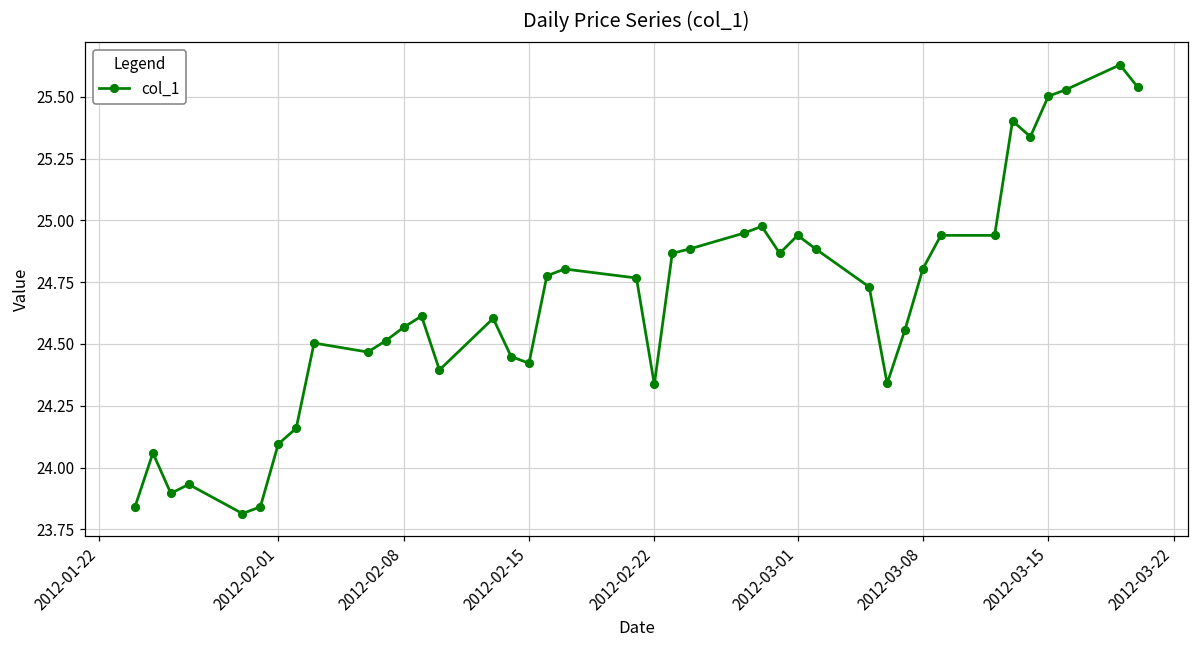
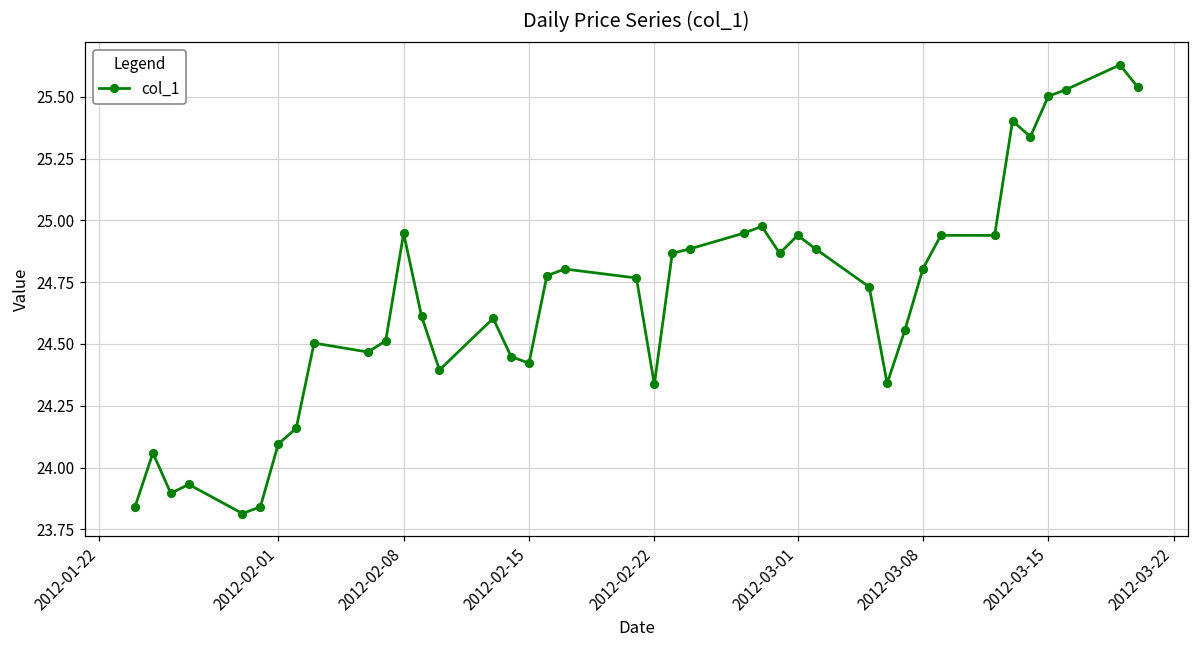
2012-02-08: 24.57 -> 24.95
